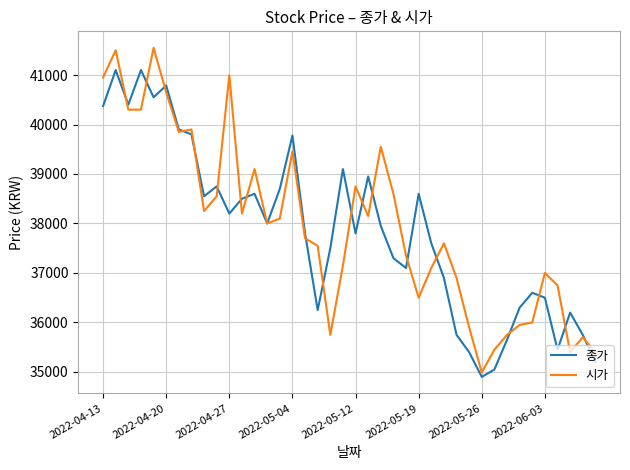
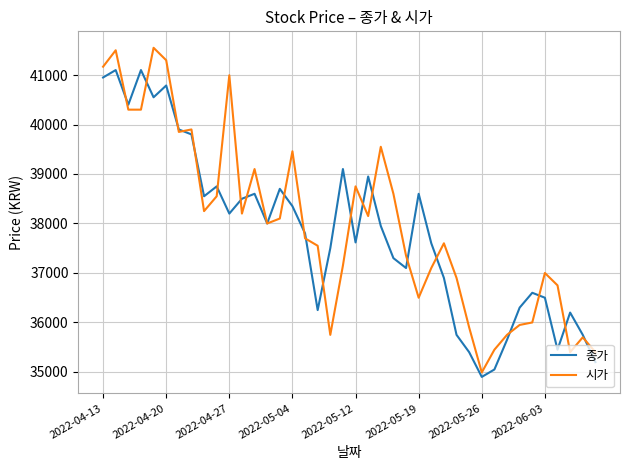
종가, 2022-04-13: 40400 -> 41000
시가, 2022-04-13: 41000 -> 41200
시가, 2022-04-20: 40700 -> 41300
종가, 2022-05-04: 39800 -> 38400
종가, 2022-05-12: 37800 -> 37600
